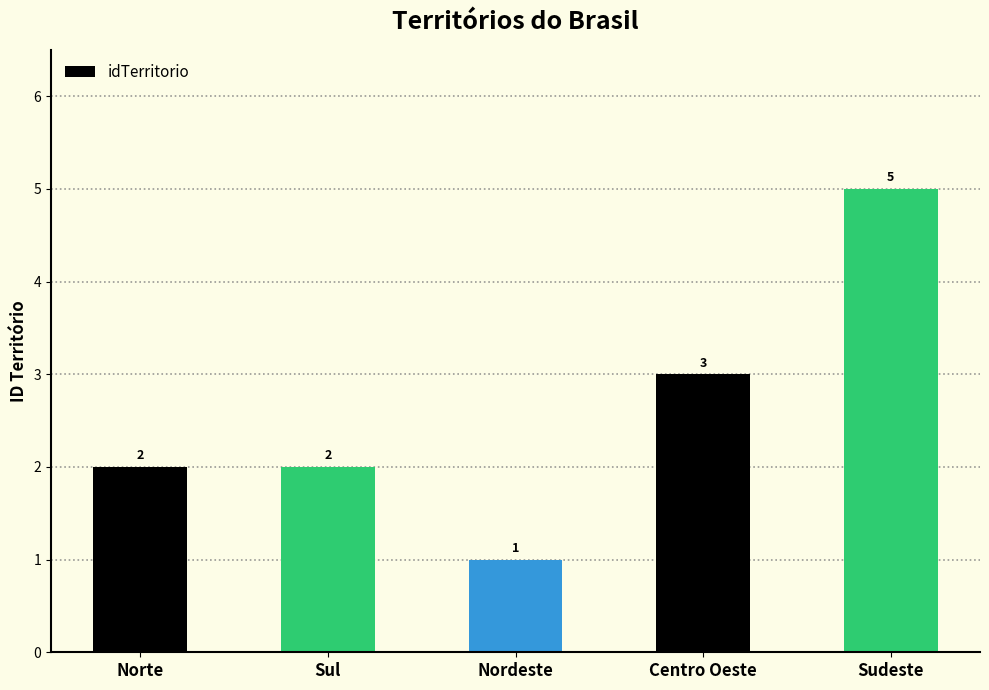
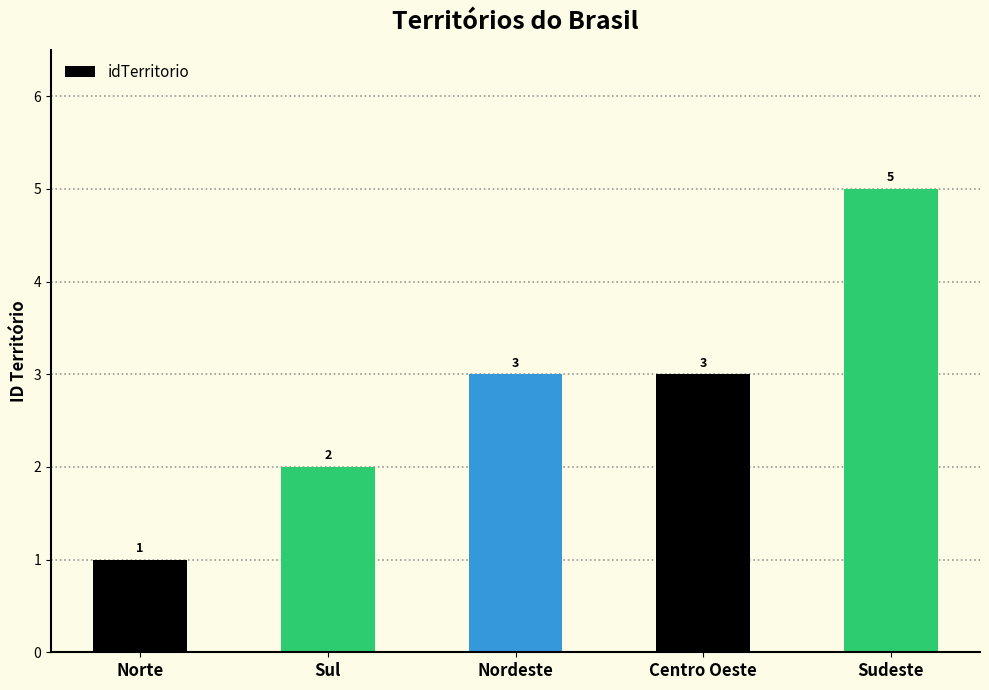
Norte: 2 -> 1
Nordeste: 1 -> 3
